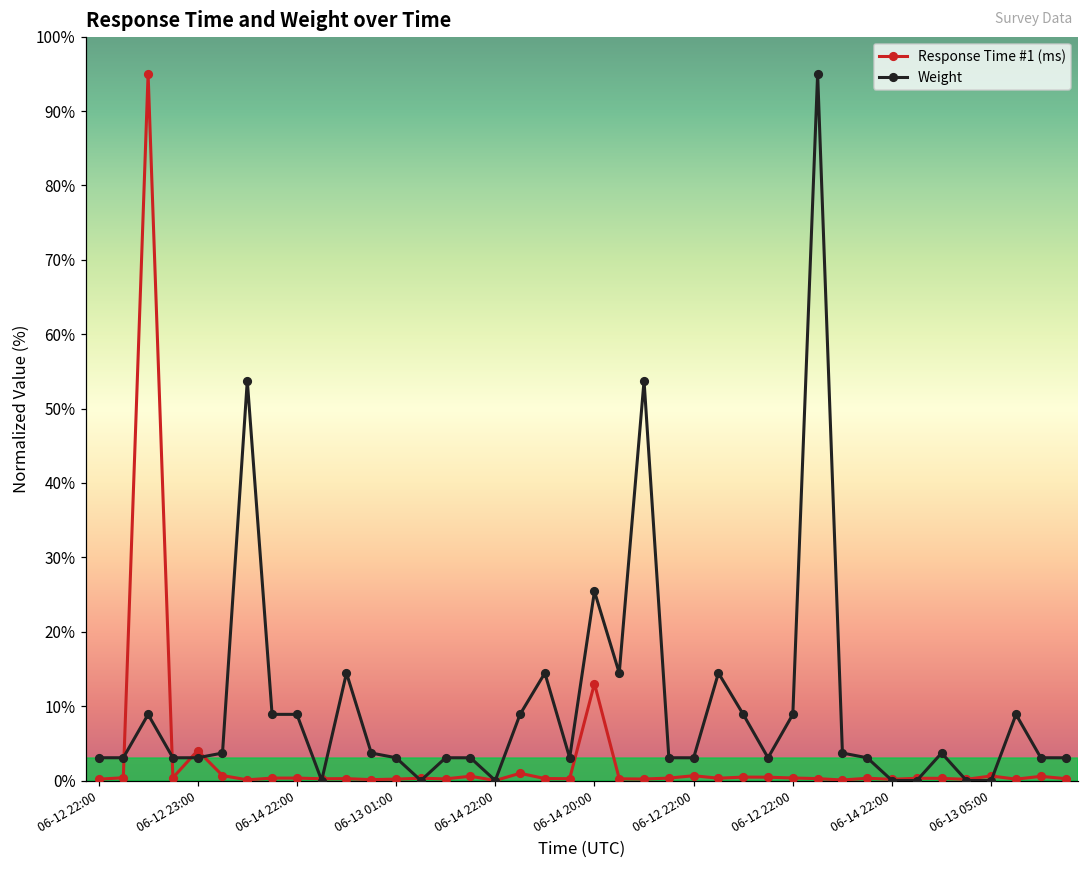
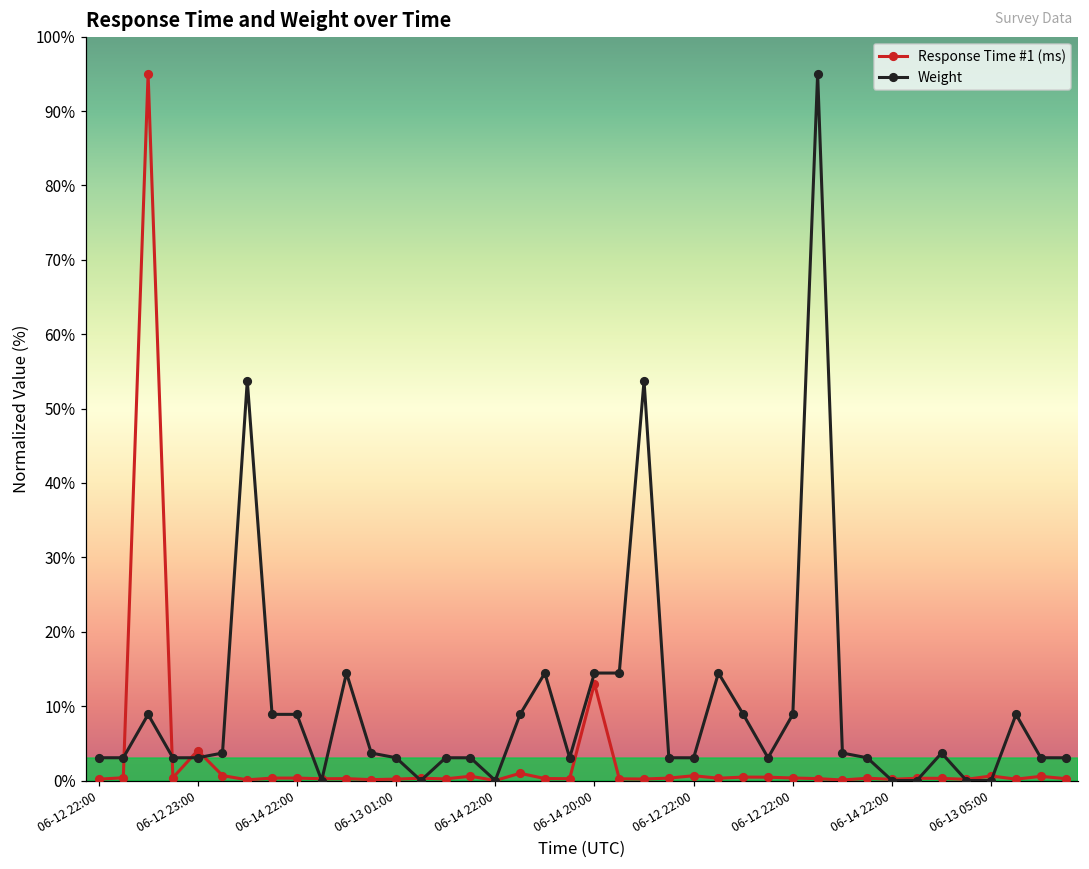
Weight, 06-14 20:00: 25% -> 14%
